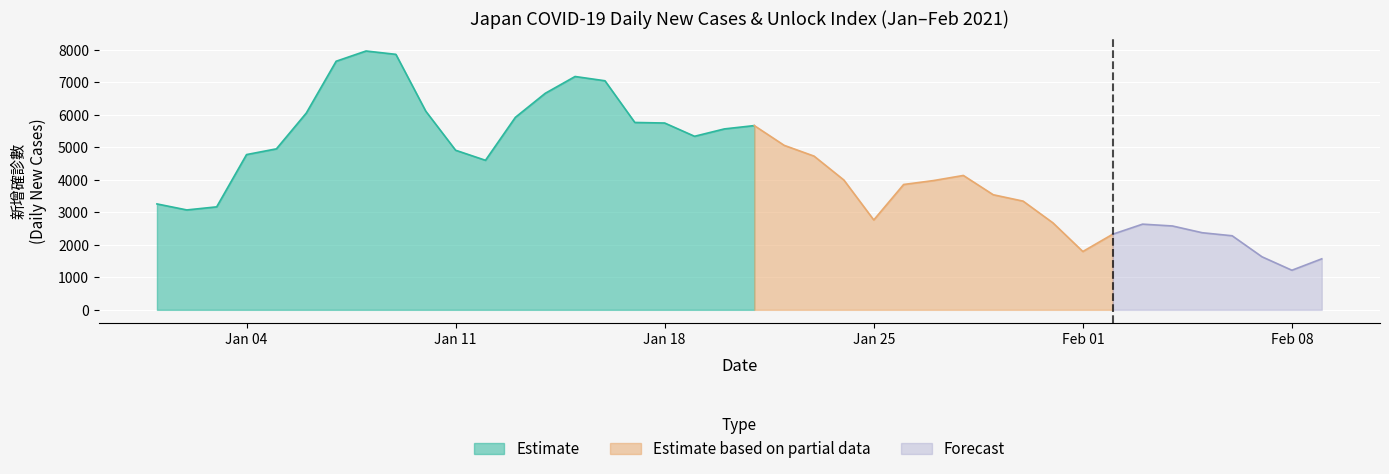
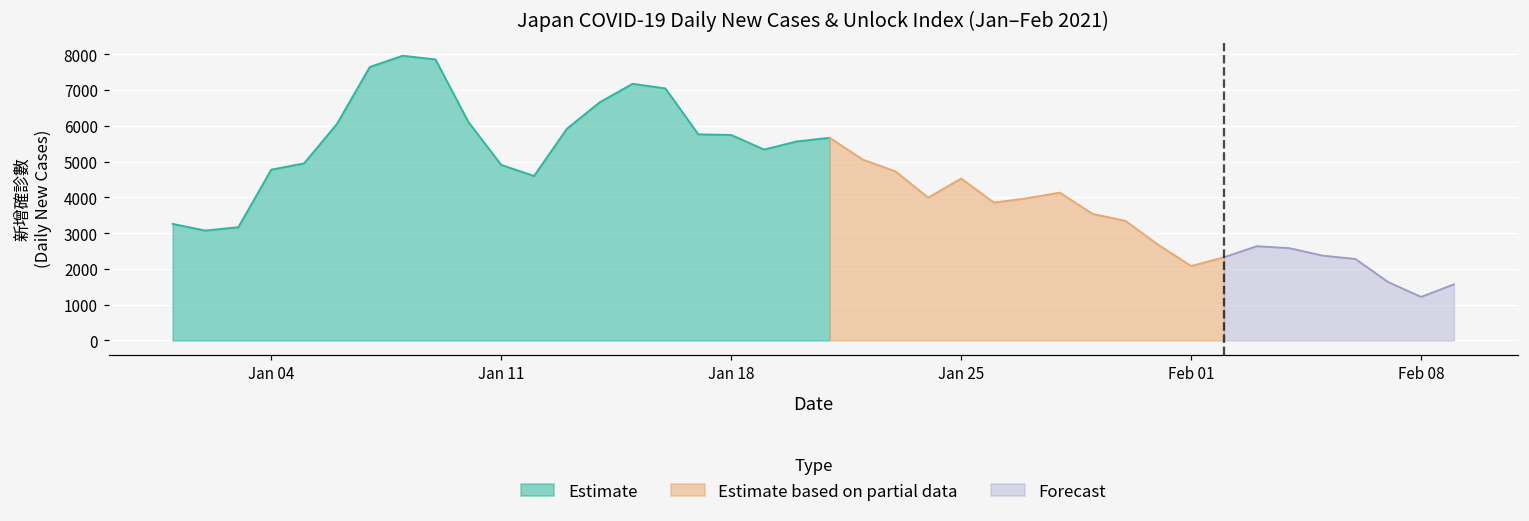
Estimate based on partial data, Jan 25: 2800 -> 4500
Estimate based on partial data, Feb 01: 1800 -> 2100
